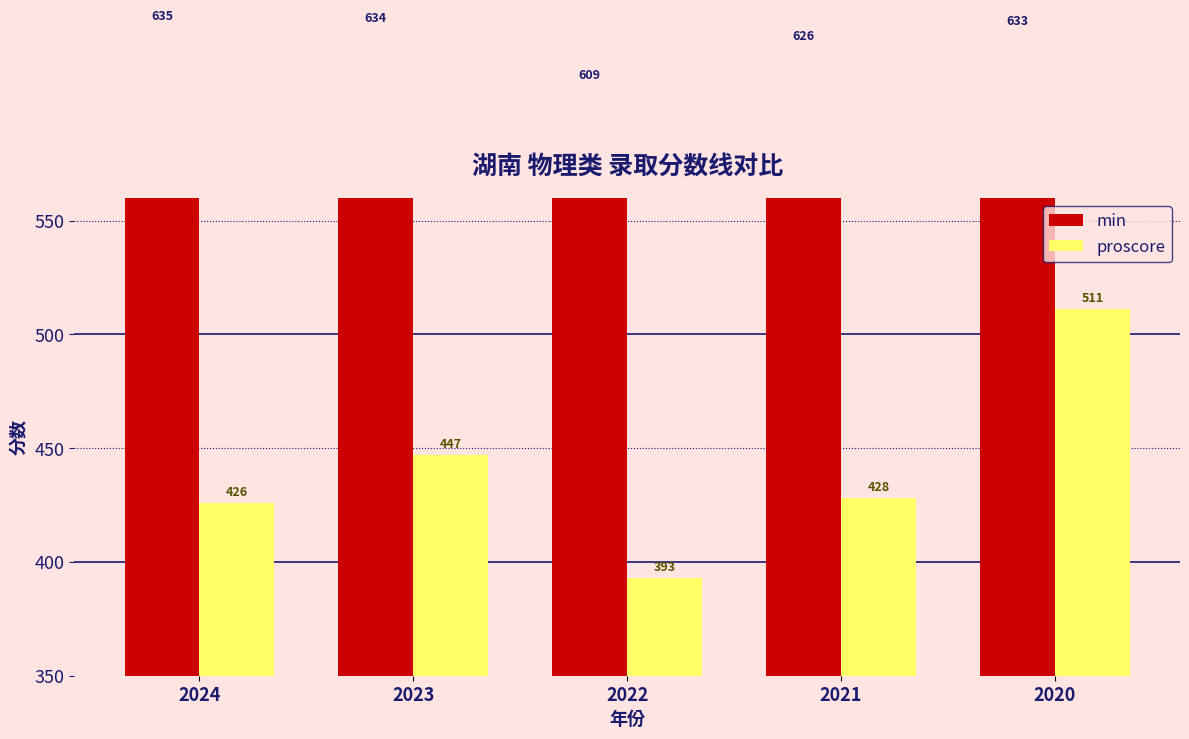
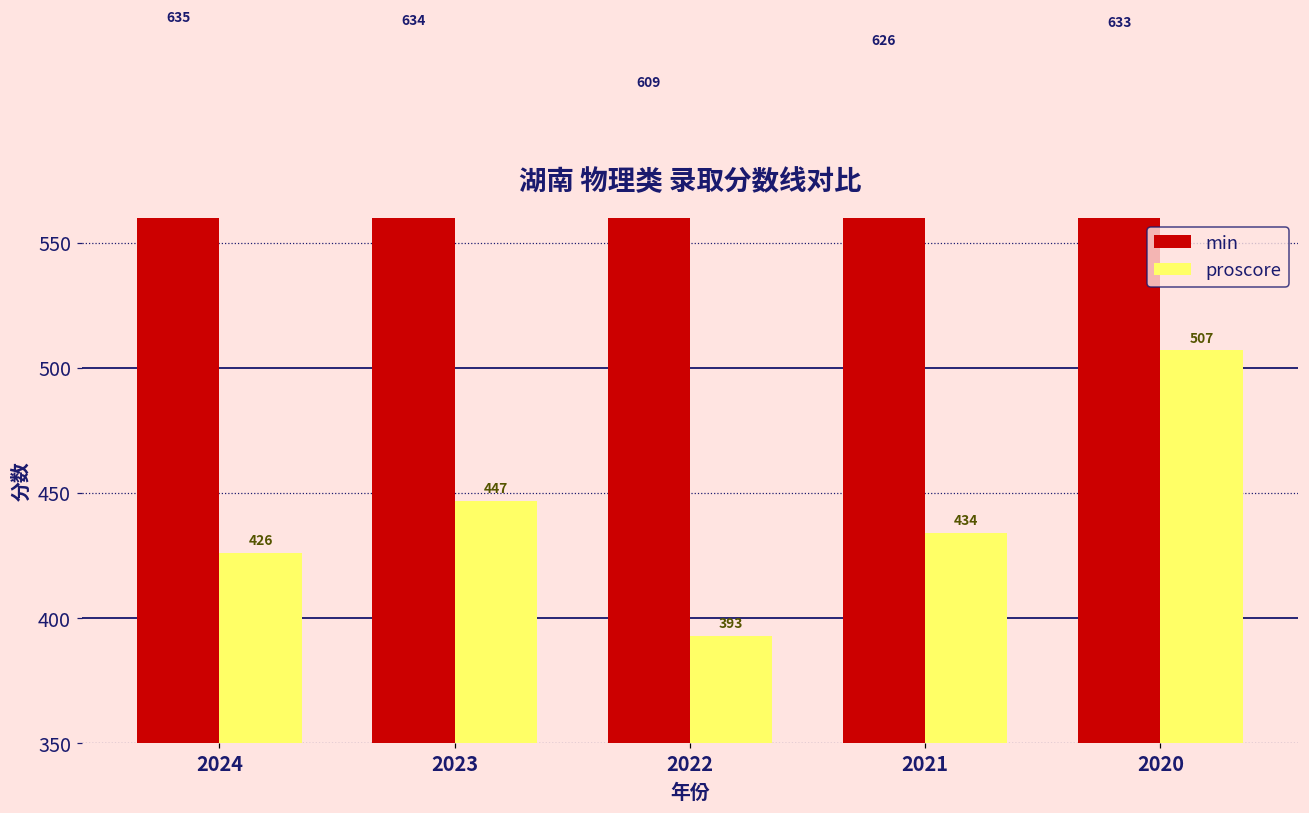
proscore, 2021: 428 -> 434
proscore, 2020: 511 -> 507
